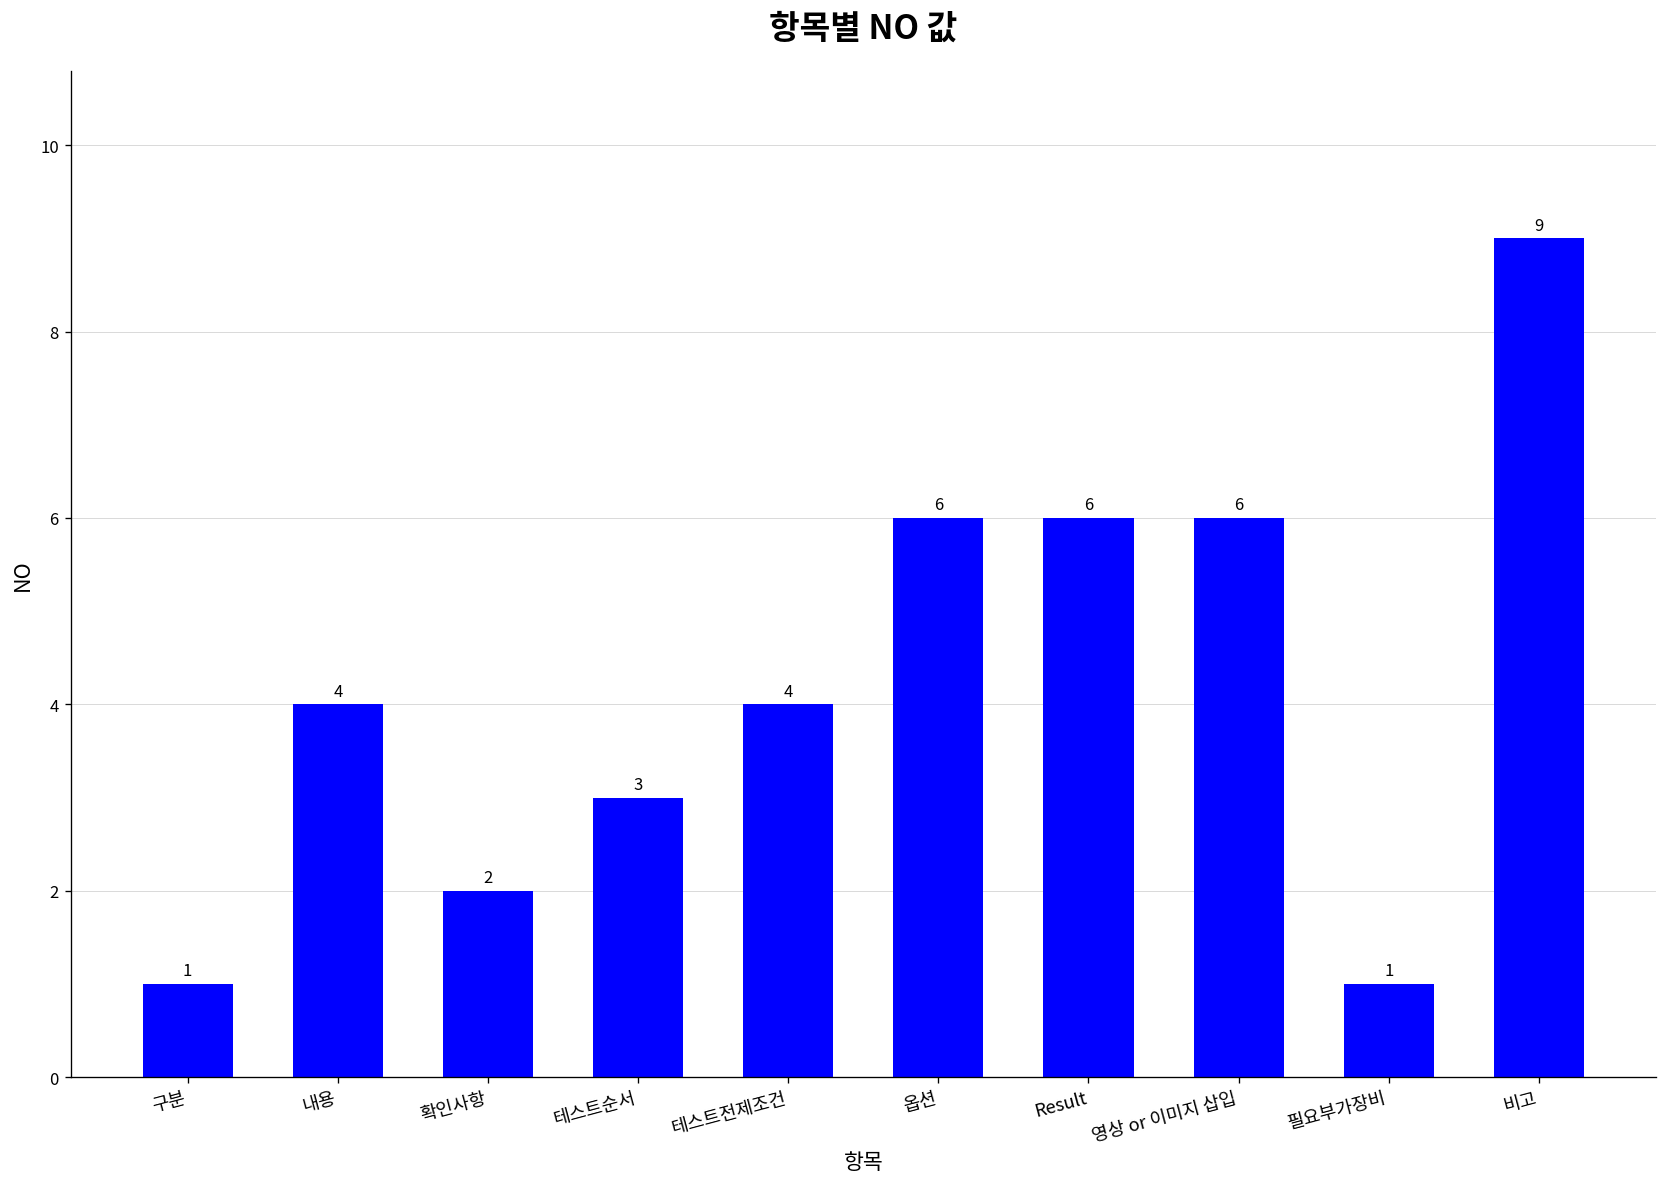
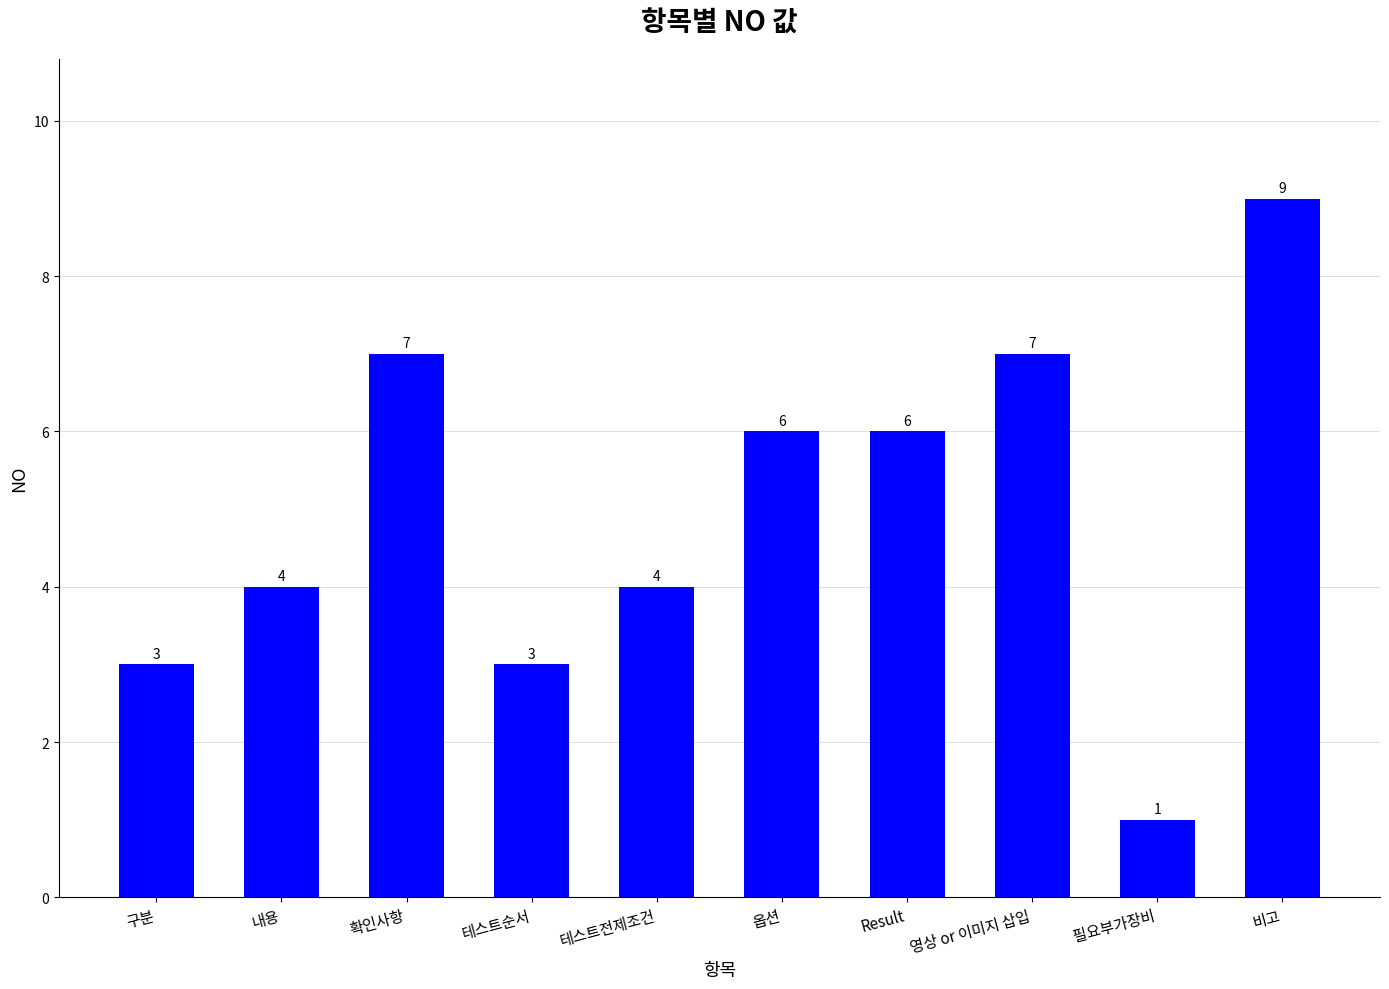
구분: 1 -> 3
확인사항: 2 -> 7
영상 or 이미지 삽입: 6 -> 7
